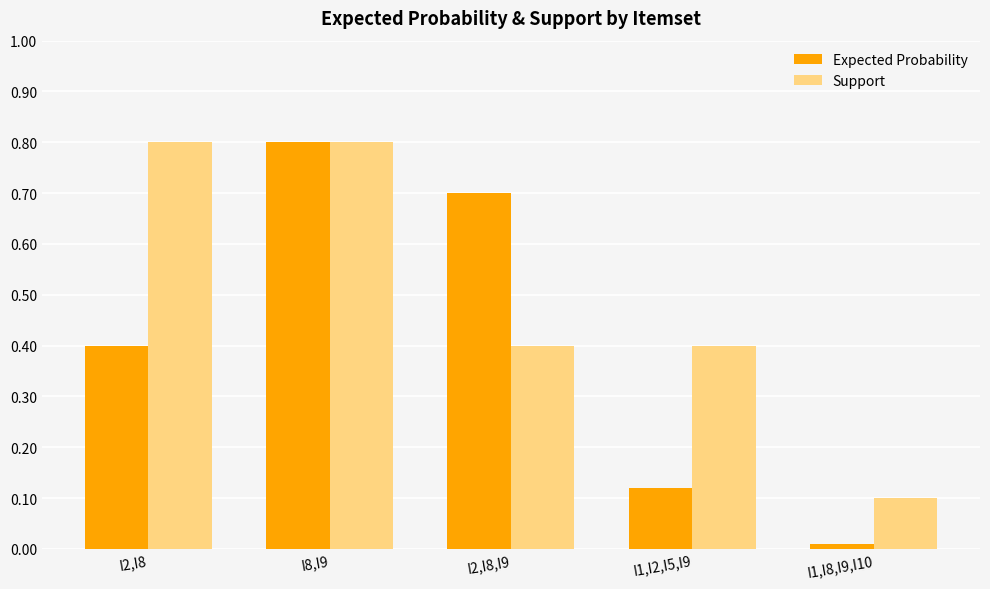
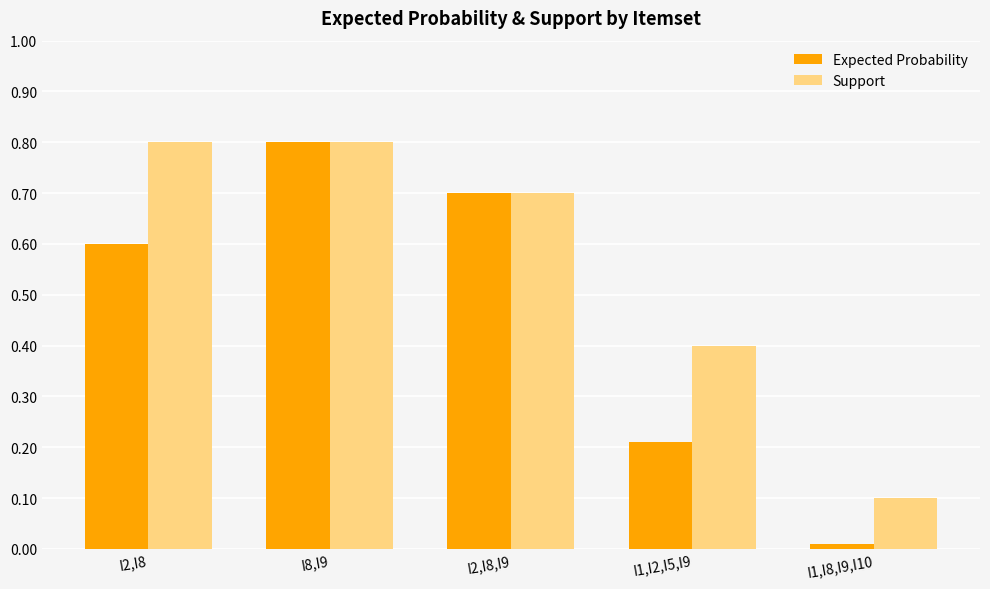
Expected Probability, I2,I8: 0.4 -> 0.6
Support, I2,I8,I9: 0.4 -> 0.7
Expected Probability, I1,I2,I5,I9: 0.12 -> 0.21
